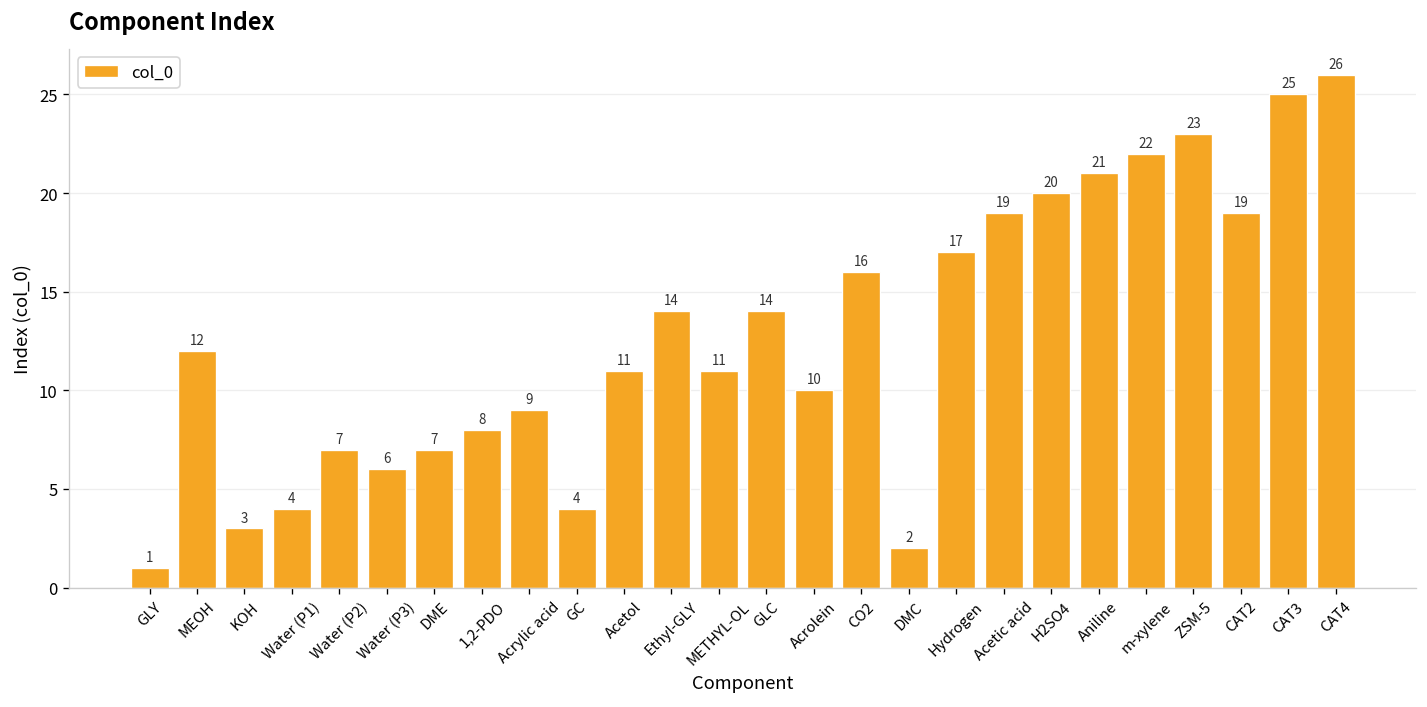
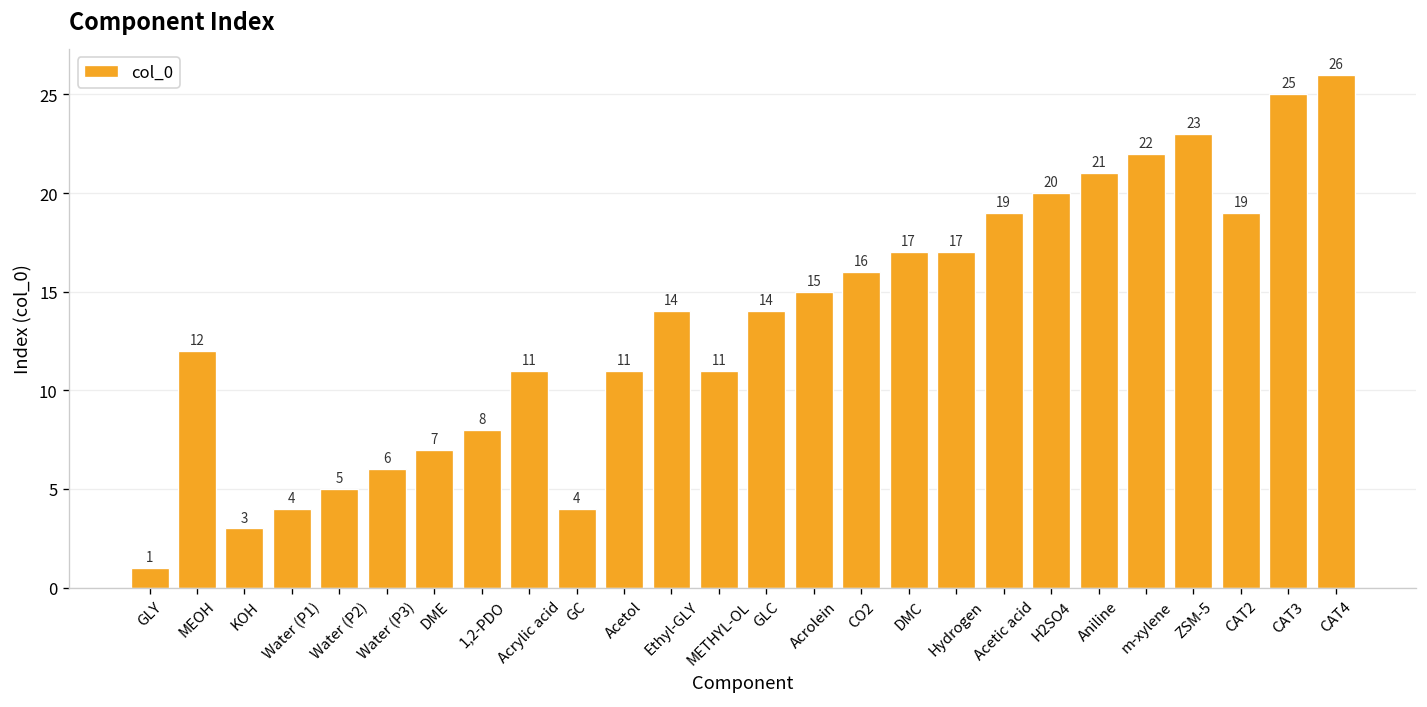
Water (P2): 7 -> 5
Acrylic acid: 9 -> 11
Acrolein: 10 -> 15
DMC: 2 -> 17
